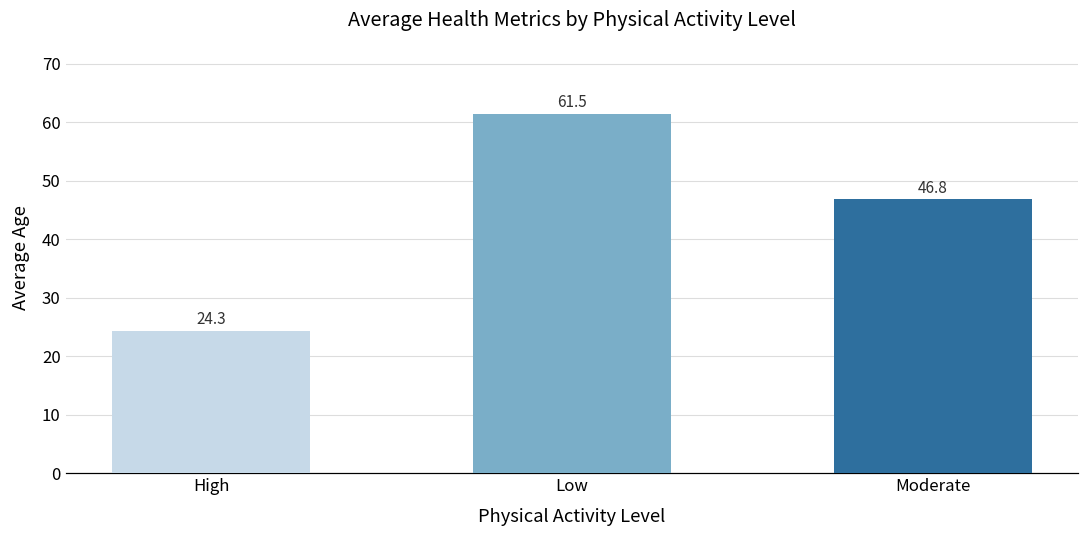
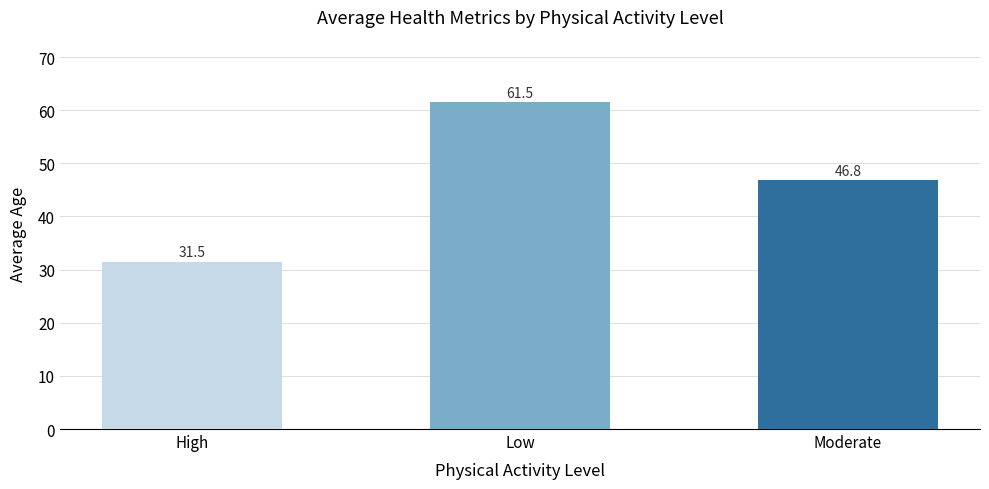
High: 24.3 -> 31.5
